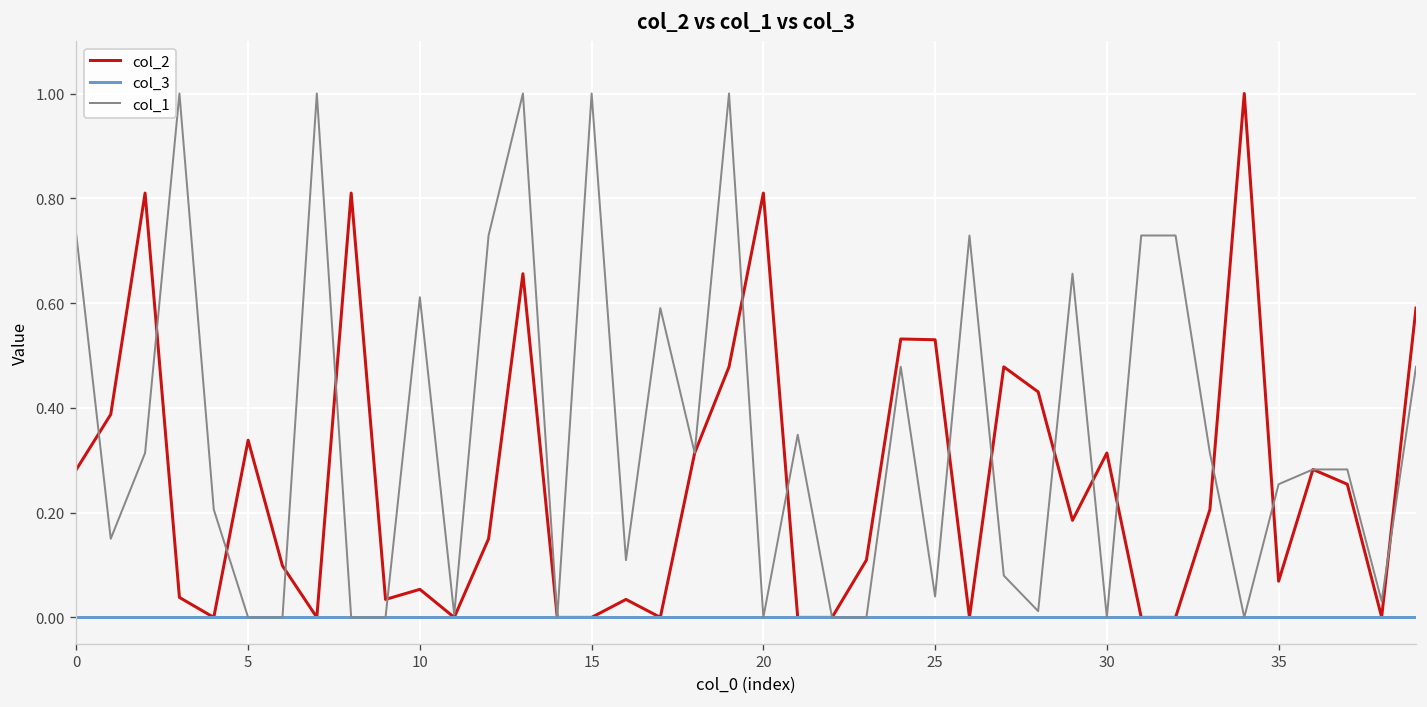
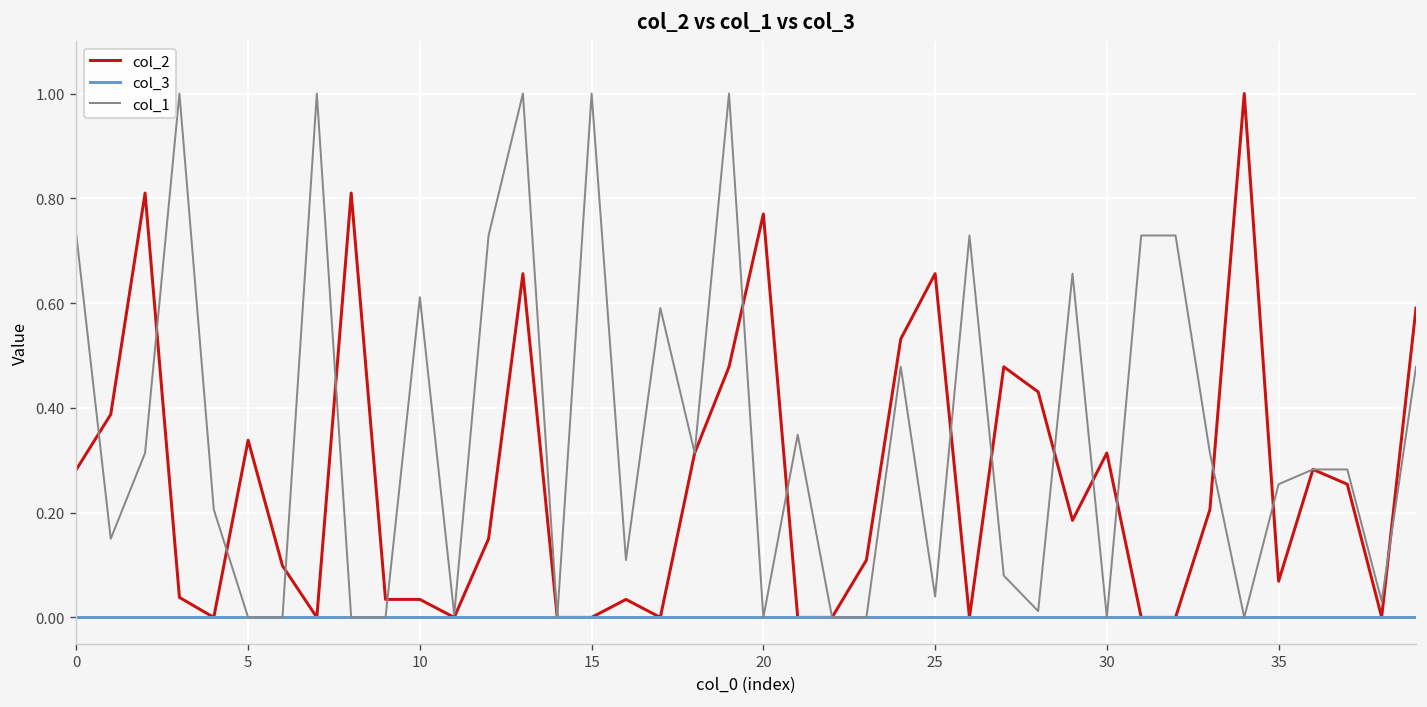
col_2, 10: 0.05 -> 0.03
col_2, 20: 0.81 -> 0.77
col_2, 25: 0.53 -> 0.66
